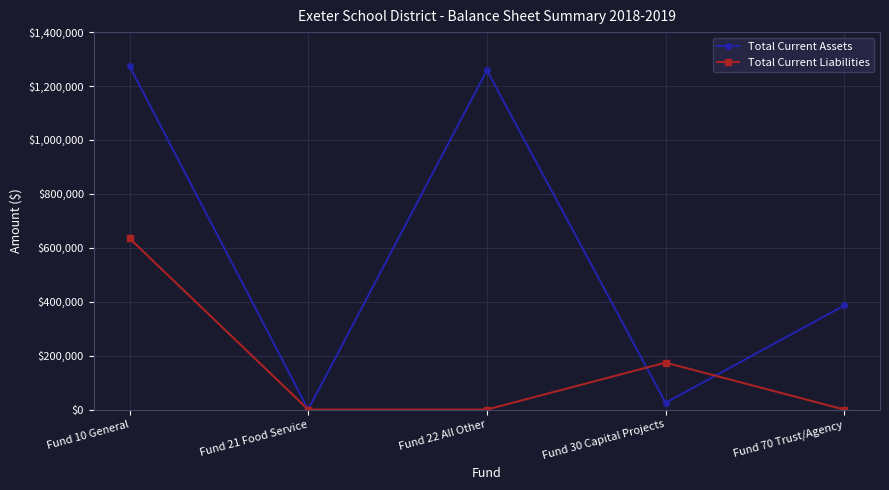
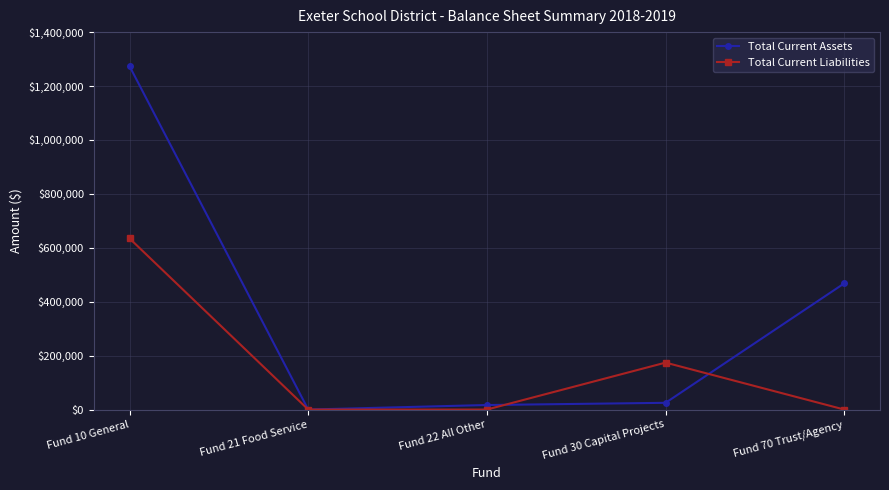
Total Current Assets, Fund 22 All Other: $1,260,000 -> $20,000
Total Current Assets, Fund 70 Trust/Agency: $390,000 -> $470,000
